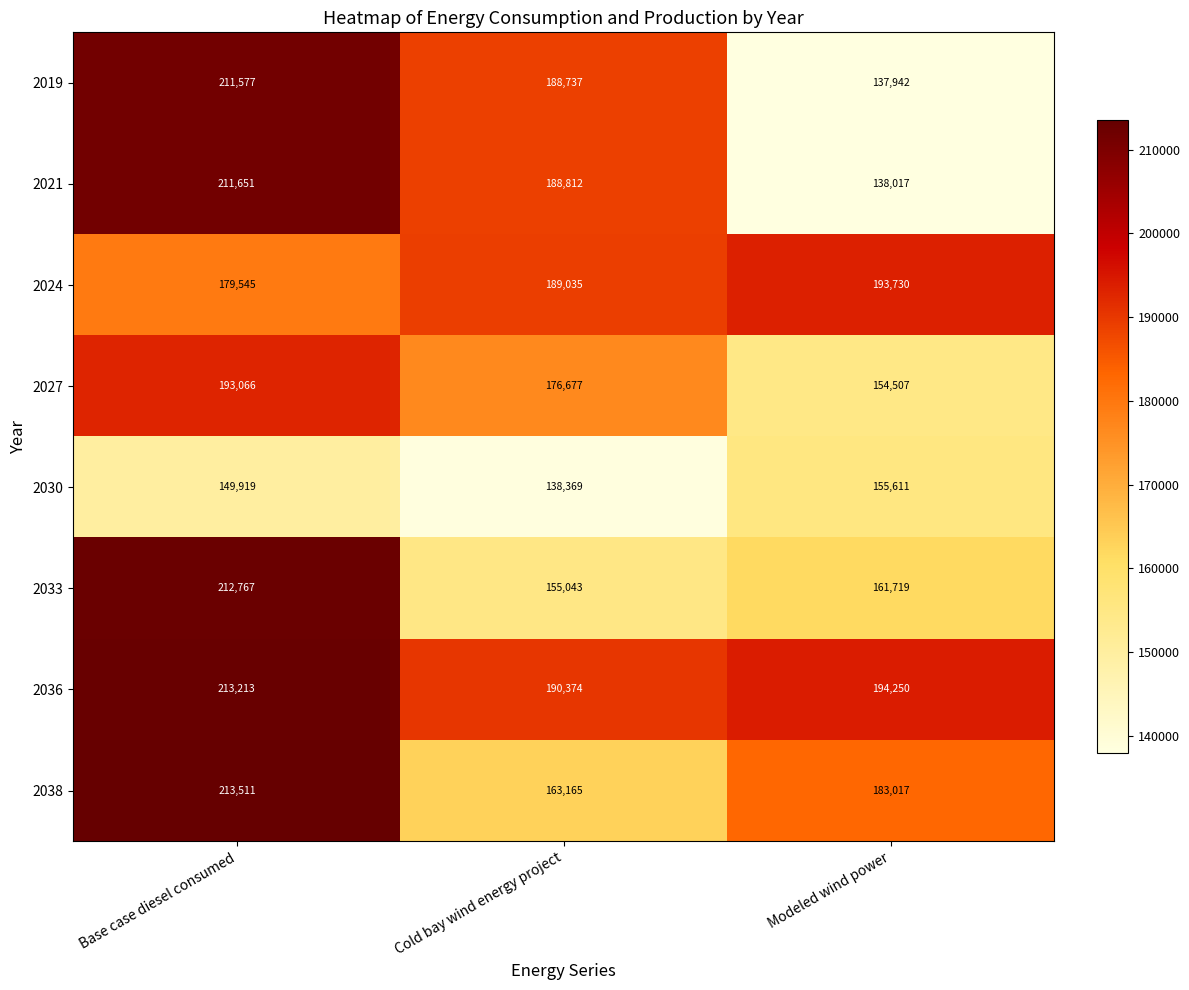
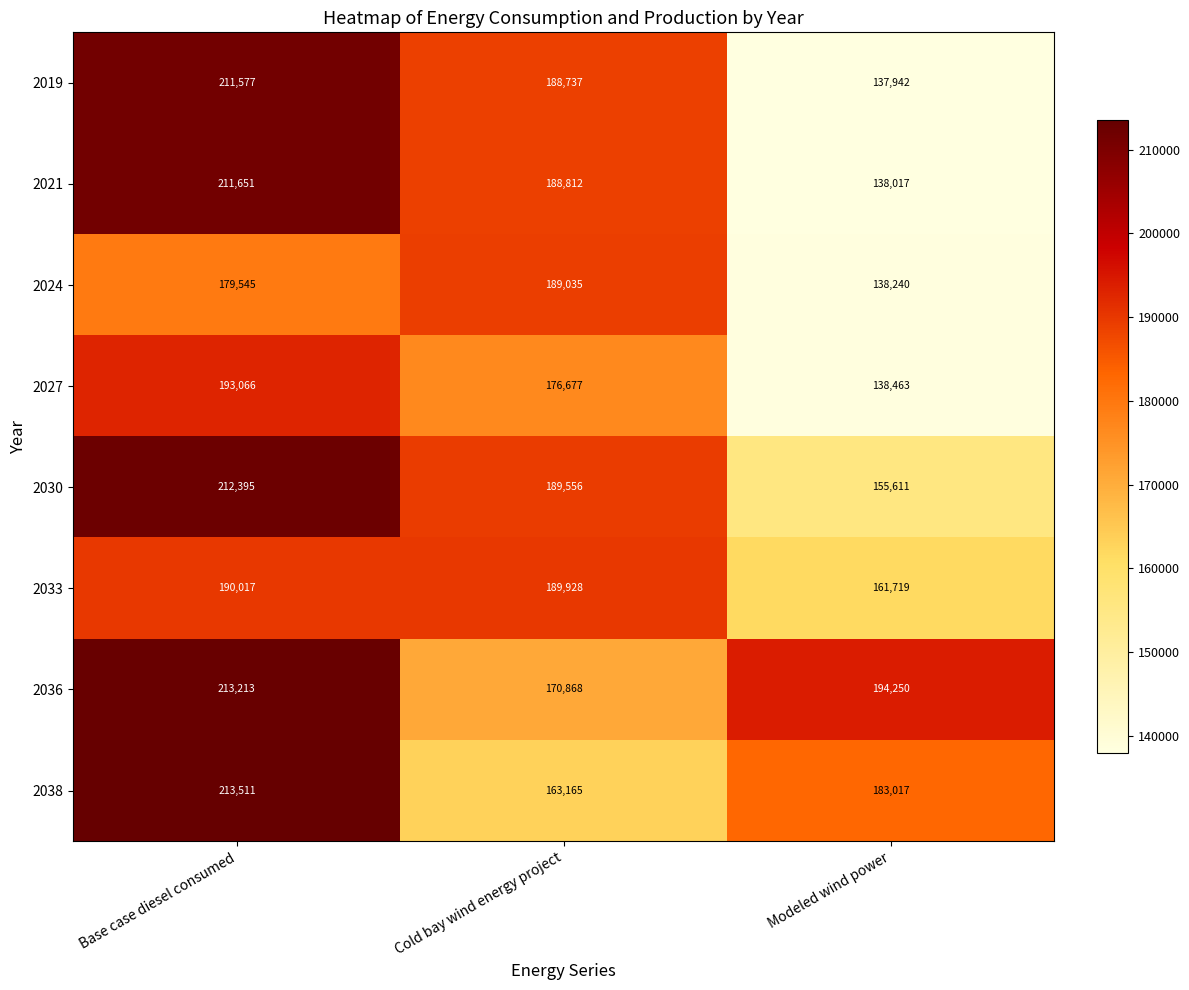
2024, Modeled wind power: 193,730 -> 138,240
2027, Modeled wind power: 154,507 -> 138,463
2030, Base case diesel consumed: 149,919 -> 212,395
2030, Cold bay wind energy project: 138,369 -> 189,556
2033, Base case diesel consumed: 212,767 -> 190,017
2033, Cold bay wind energy project: 155,043 -> 189,928
2036, Cold bay wind energy project: 190,374 -> 170,868
